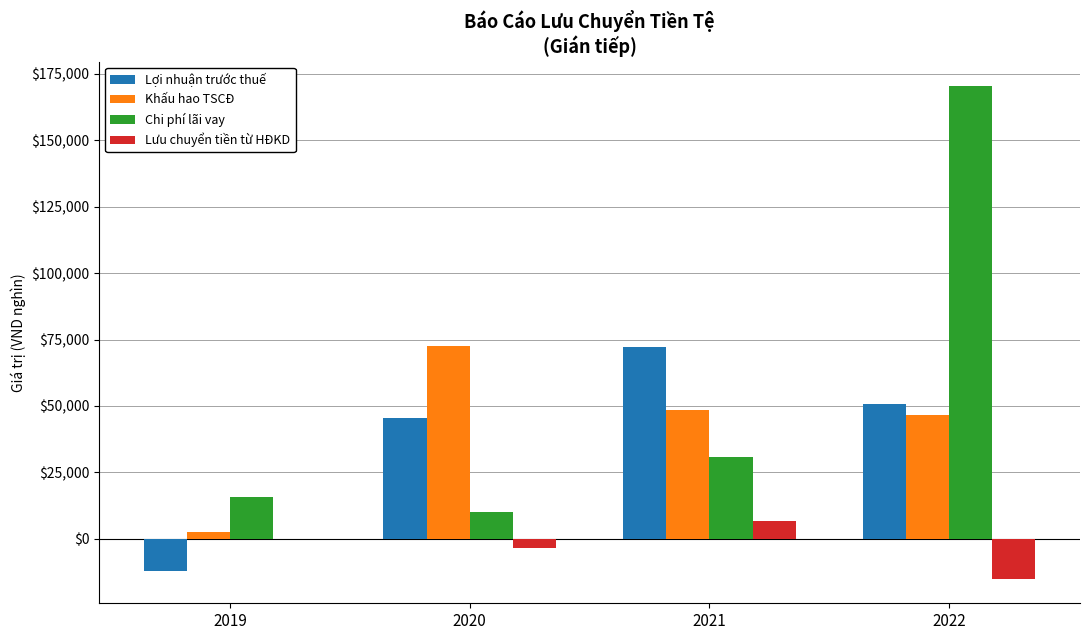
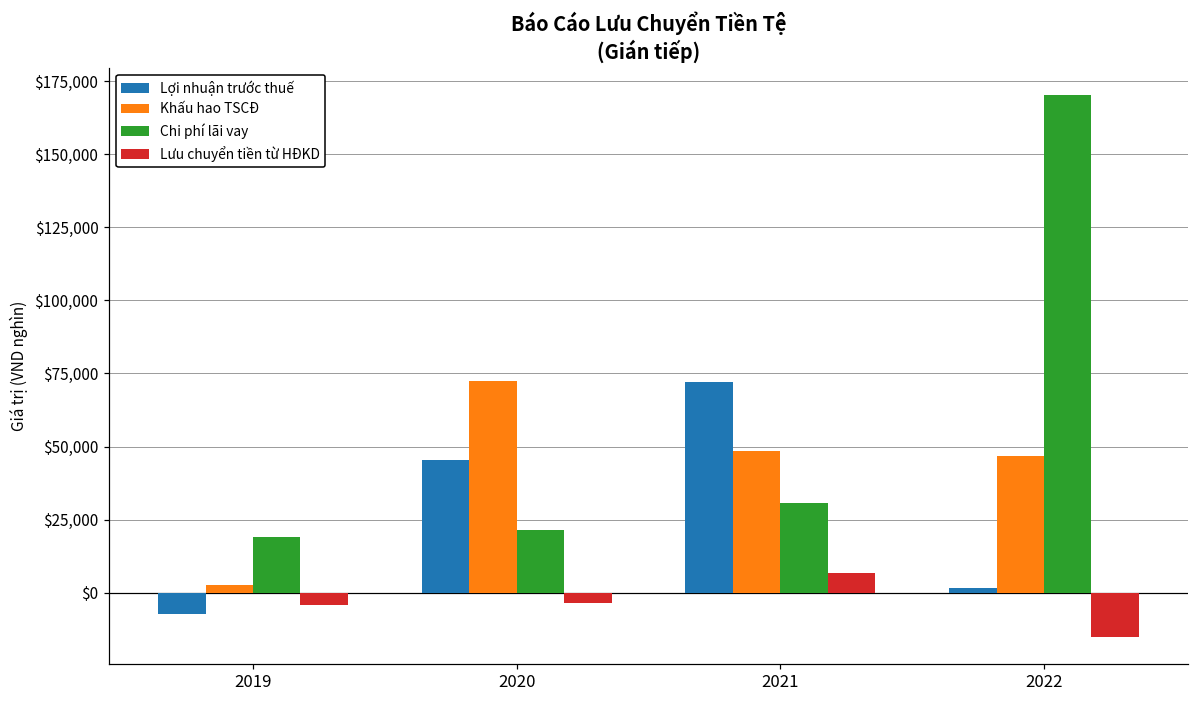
Lợi nhuận trước thuế, 2019: $-12,000 -> $-7,000
Chi phí lãi vay, 2019: $16,000 -> $19,000
Lưu chuyển tiền từ HĐKD, 2019: $0 -> $-4,000
Chi phí lãi vay, 2020: $10,000 -> $21,000
Lợi nhuận trước thuế, 2022: $51,000 -> $1,000
